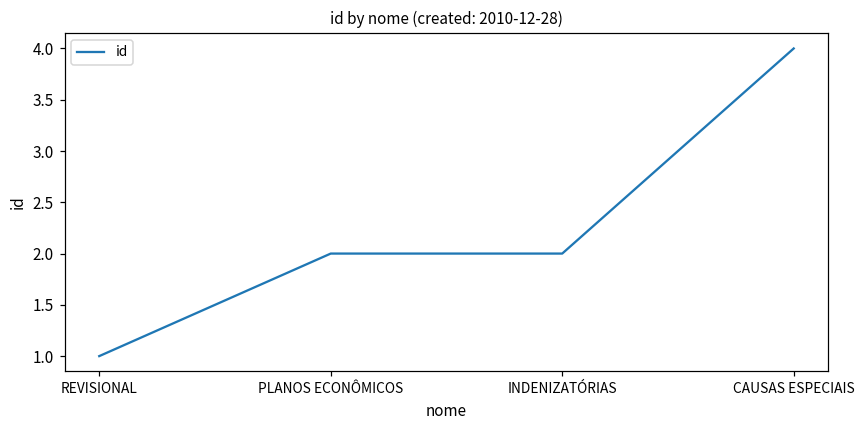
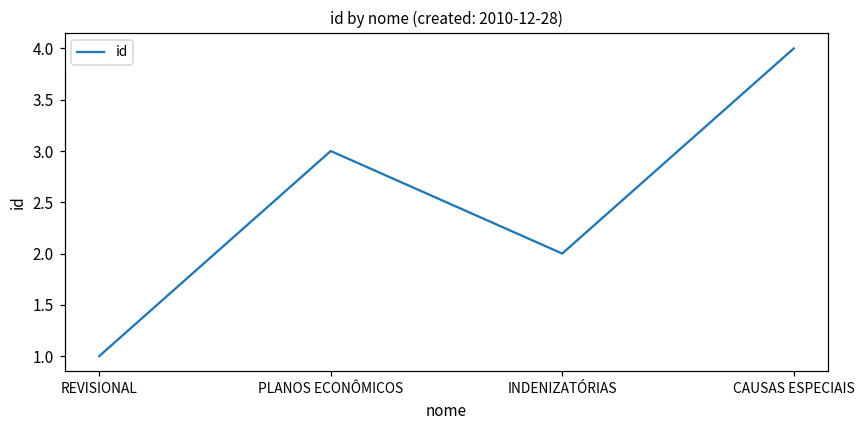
PLANOS ECONÔMICOS: 2 -> 3
